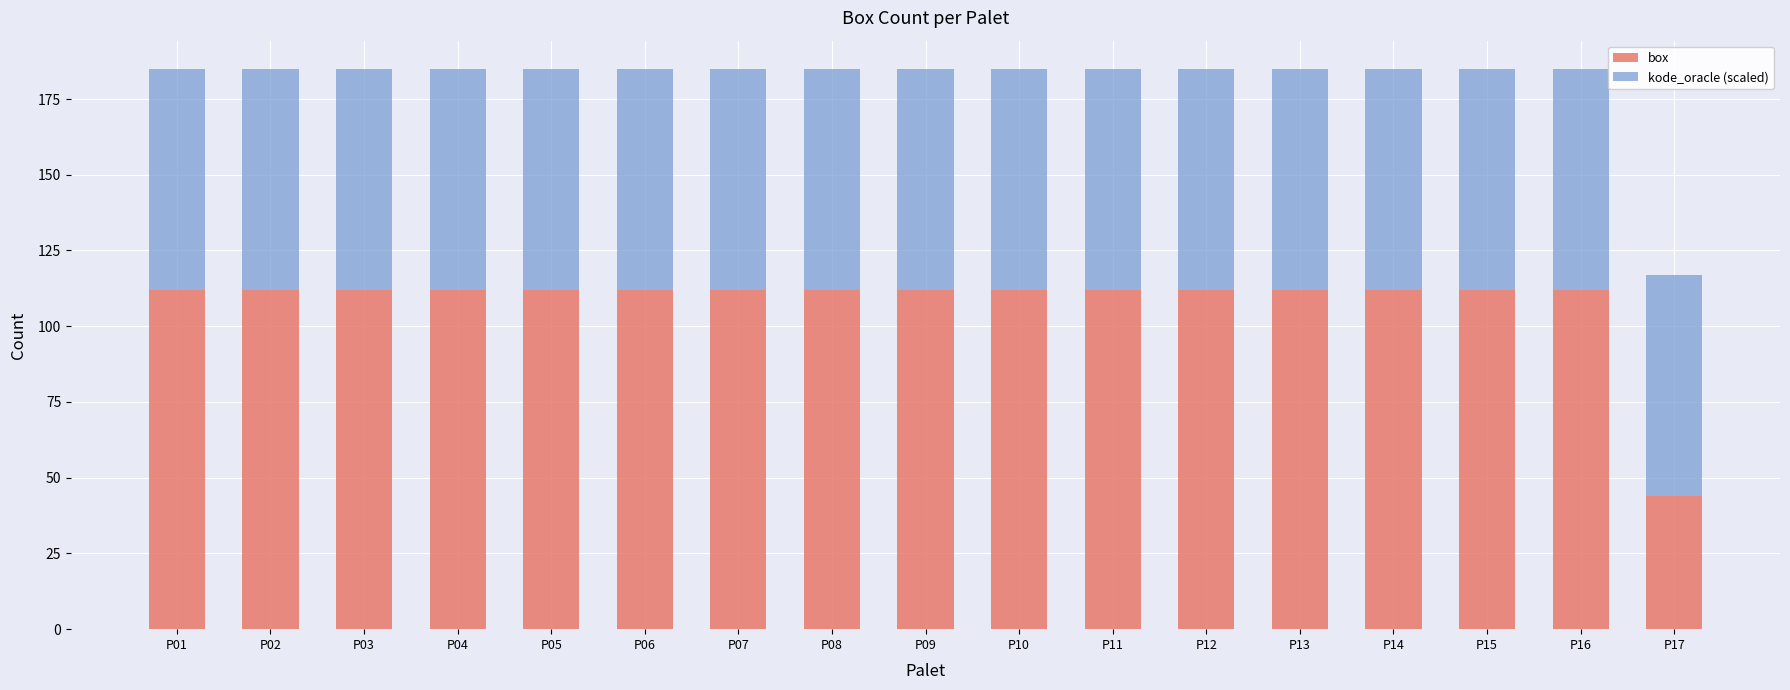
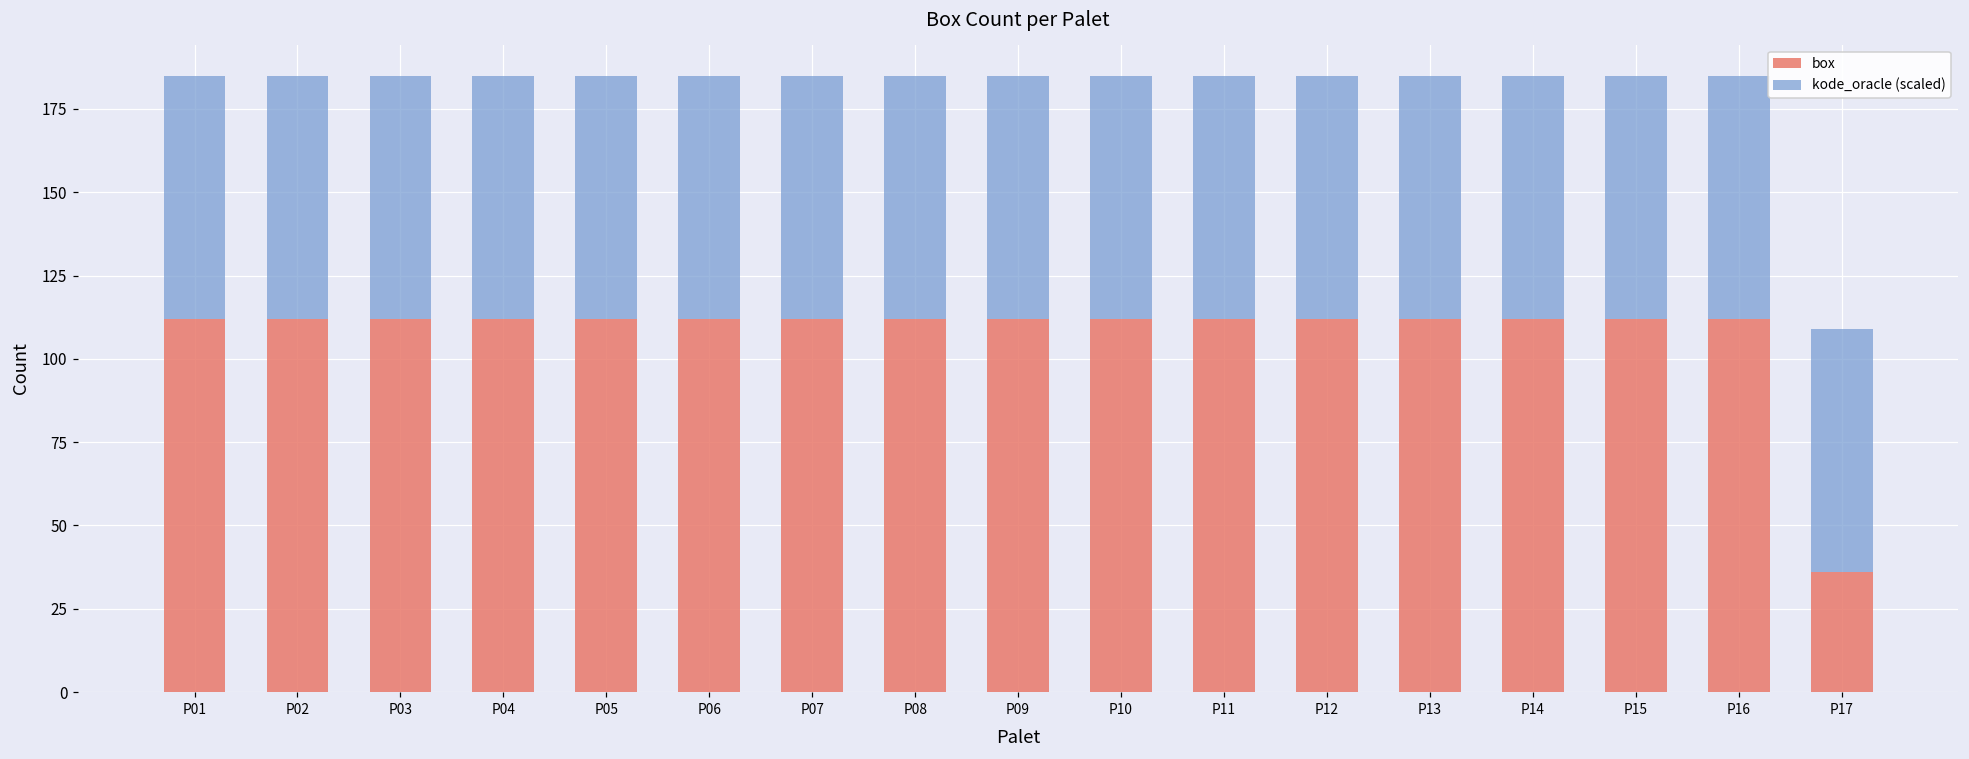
box, P17: 44 -> 36
